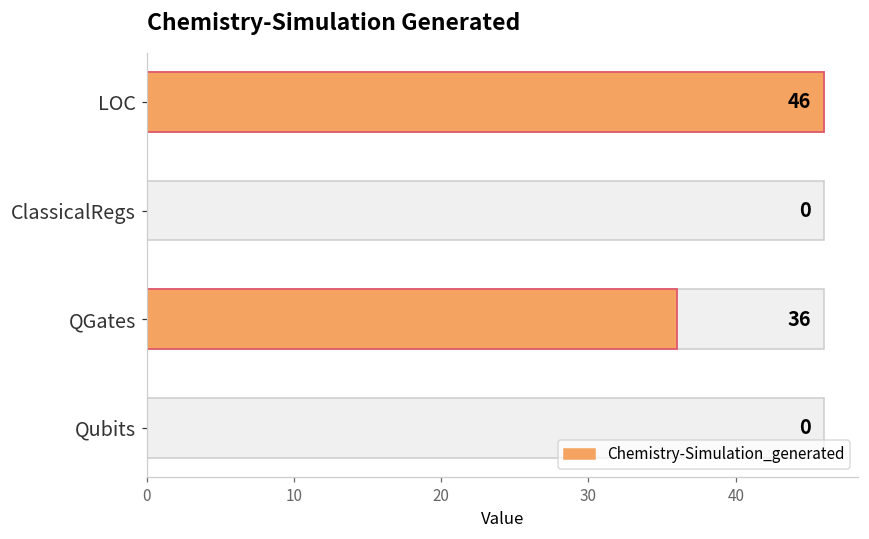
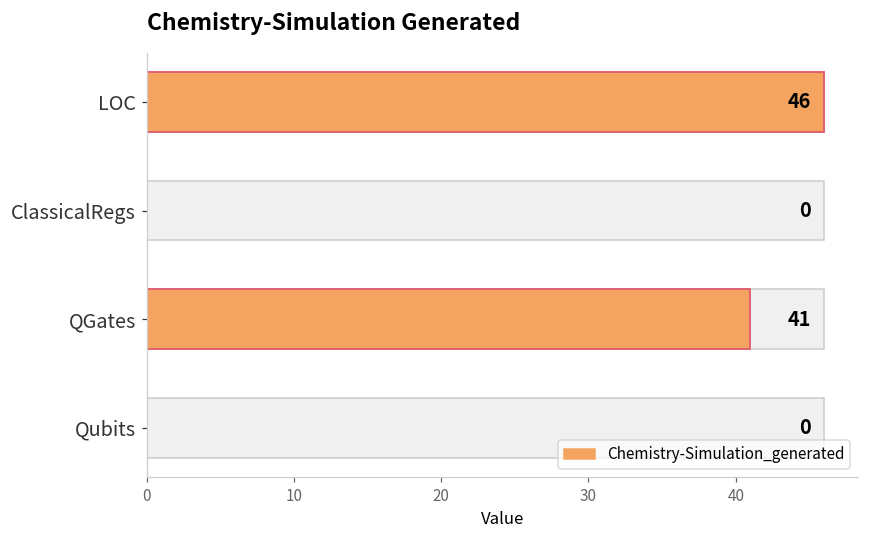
Chemistry-Simulation_generated, QGates: 36 -> 41
